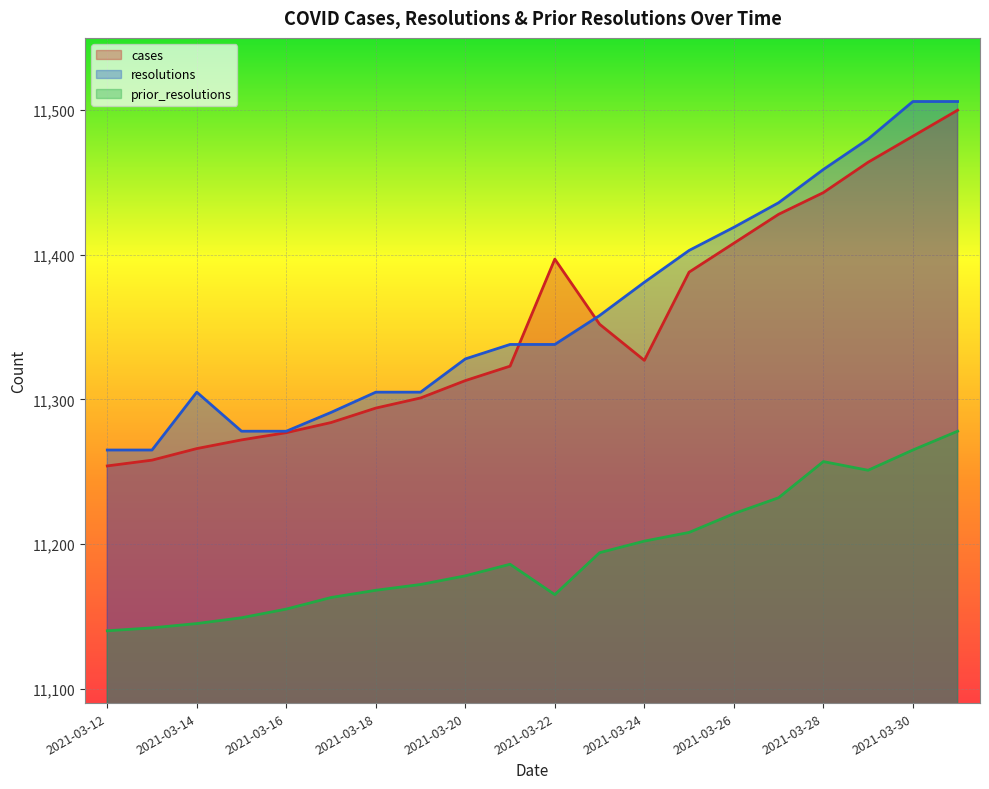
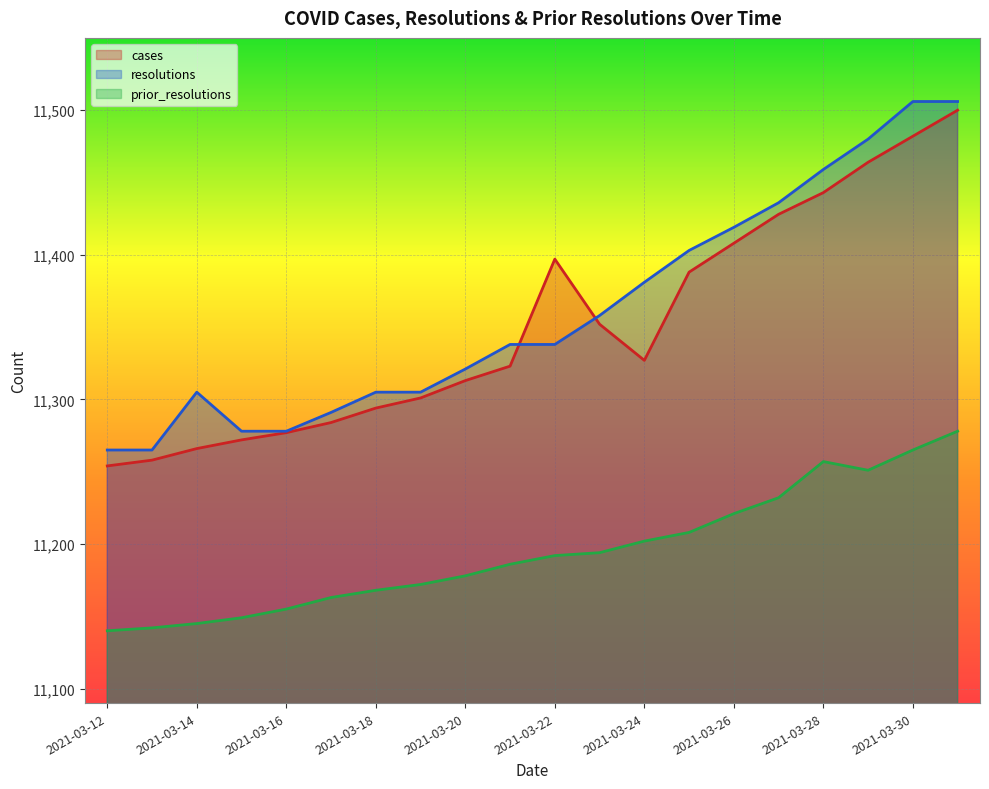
resolutions, 2021-03-20: 11,328 -> 11,321
prior_resolutions, 2021-03-22: 11,165 -> 11,192
